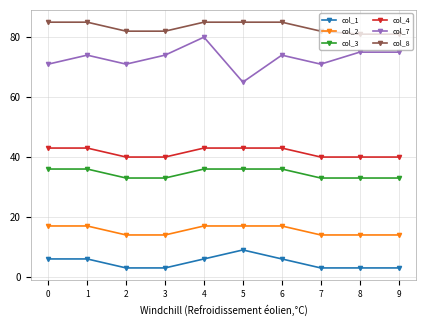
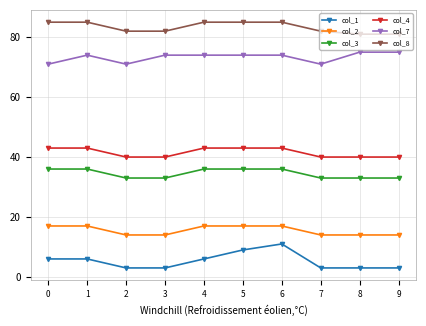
col_7, 4: 80 -> 74
col_7, 5: 65 -> 74
col_1, 6: 6 -> 11
